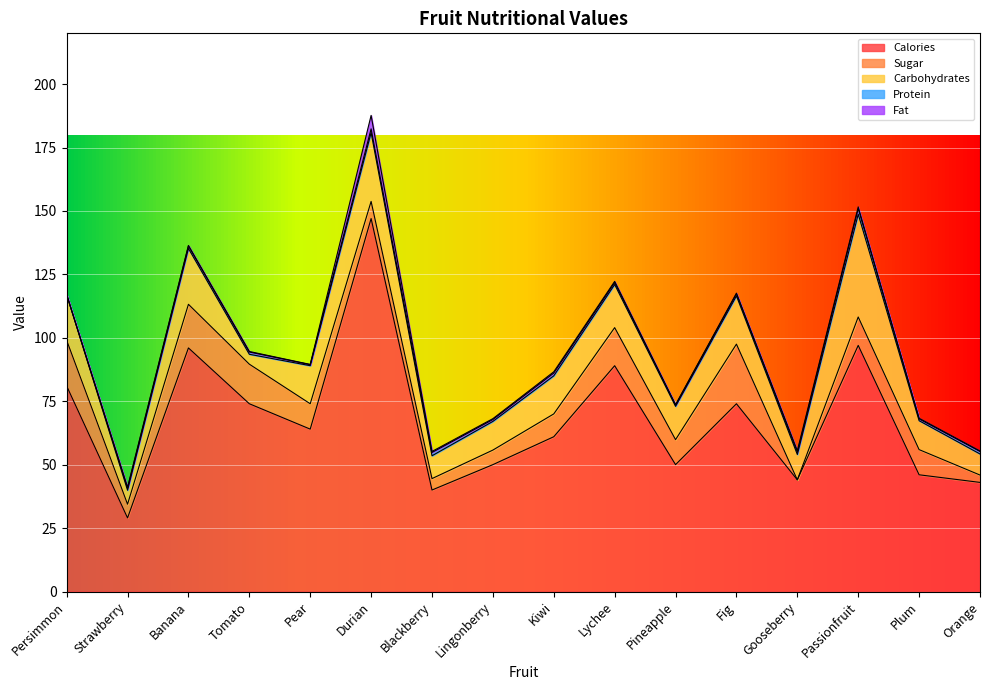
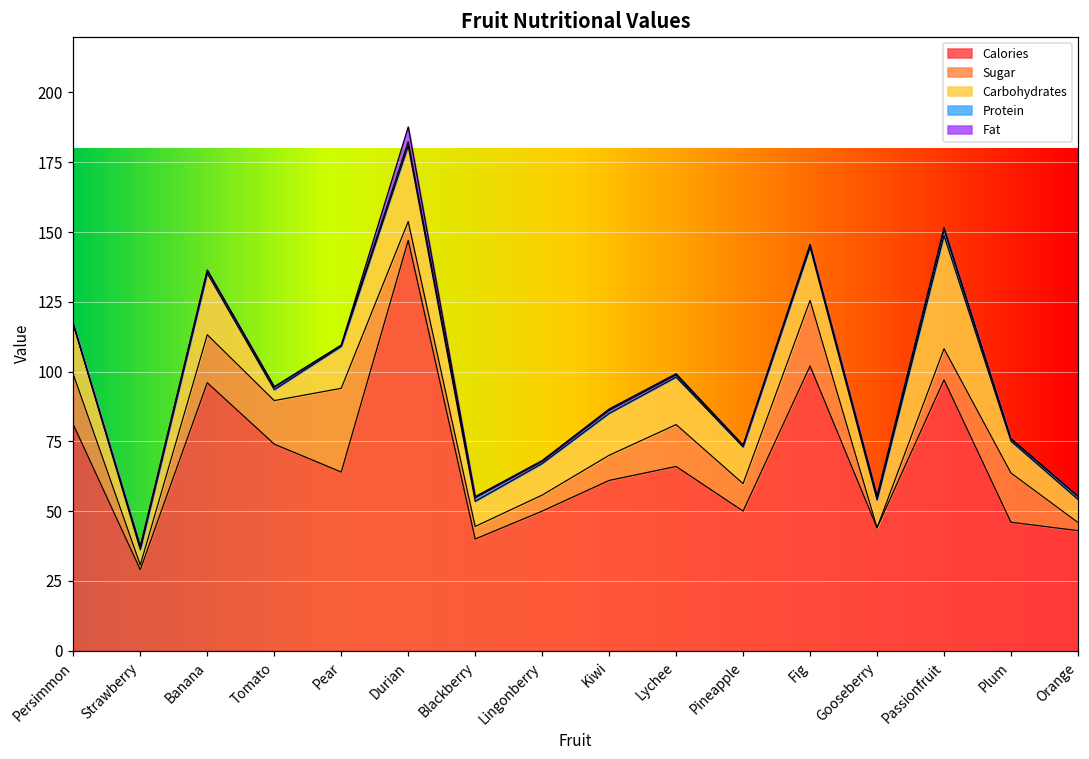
Sugar, Strawberry: 5 -> 2
Sugar, Pear: 10 -> 30
Calories, Lychee: 89 -> 66
Calories, Fig: 74 -> 102
Sugar, Plum: 10 -> 18
